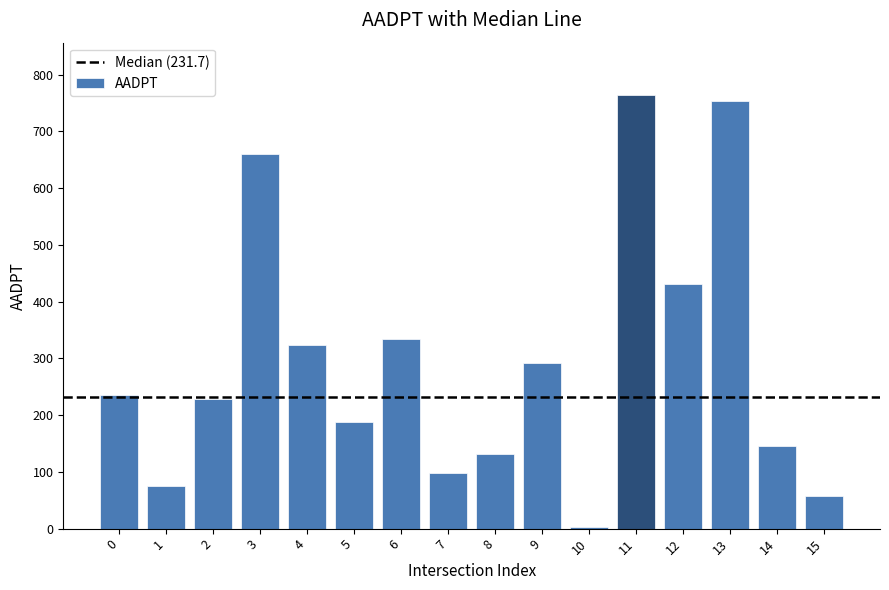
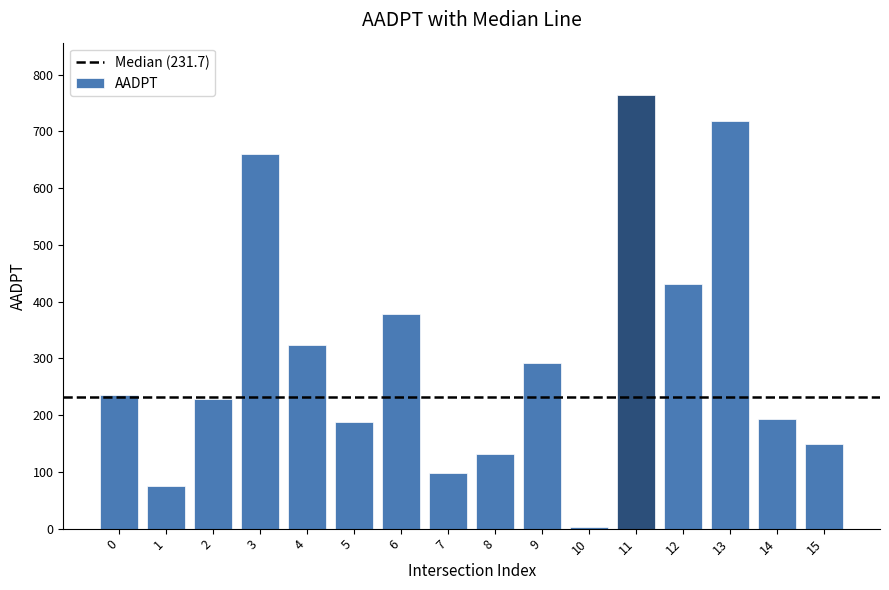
6: 330 -> 380
13: 750 -> 720
14: 150 -> 190
15: 60 -> 150
